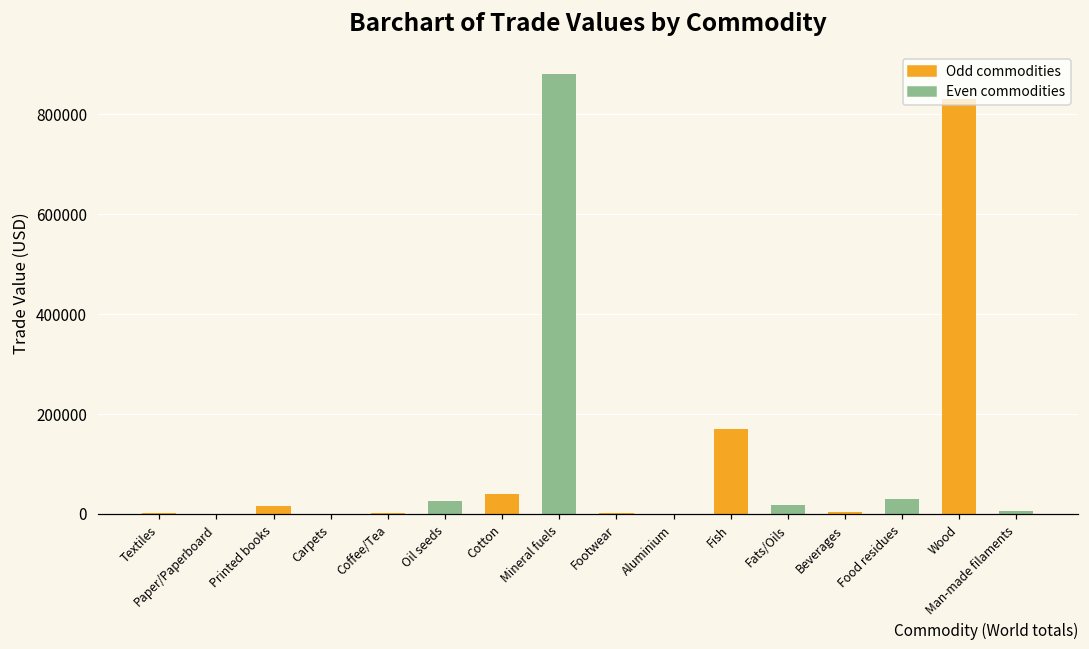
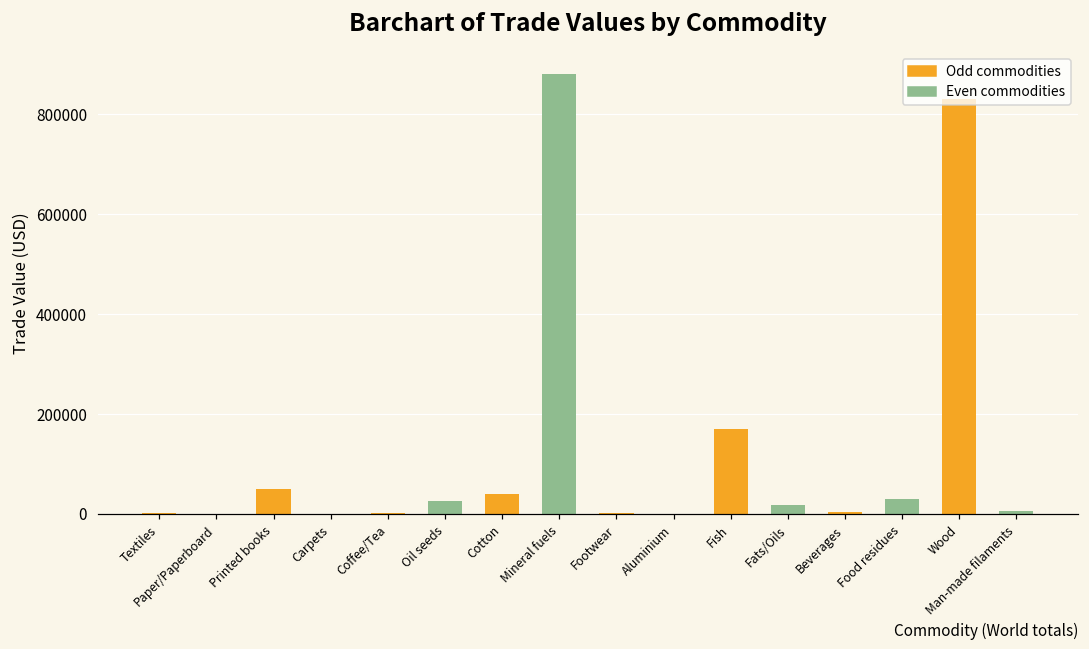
Printed books: 20000 -> 50000
